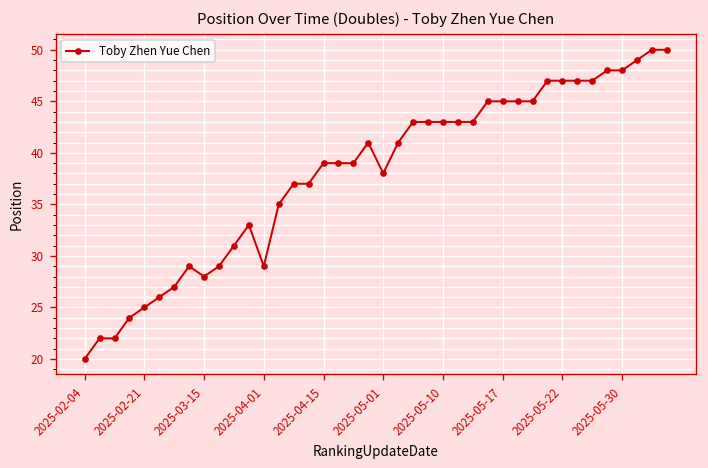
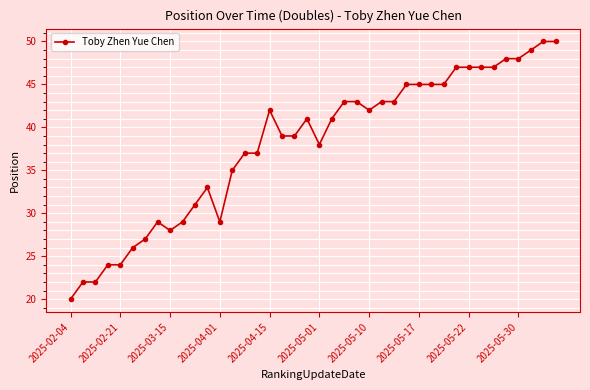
2025-02-21: 25 -> 24
2025-04-15: 39 -> 42
2025-05-10: 43 -> 42
